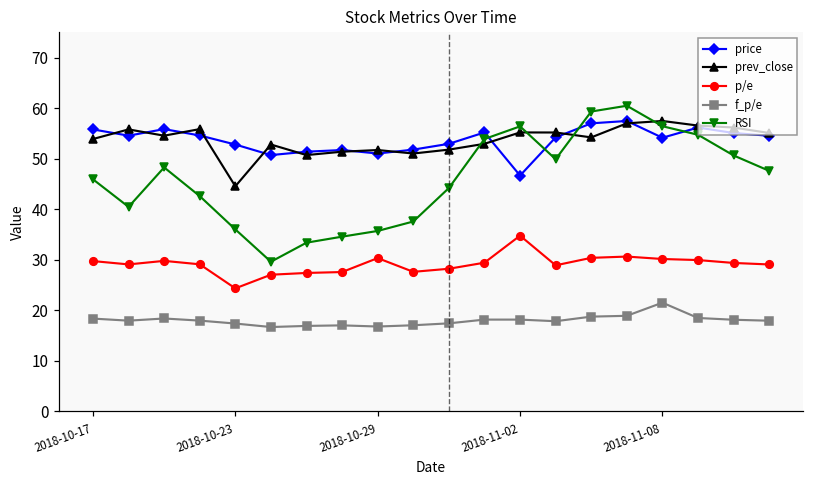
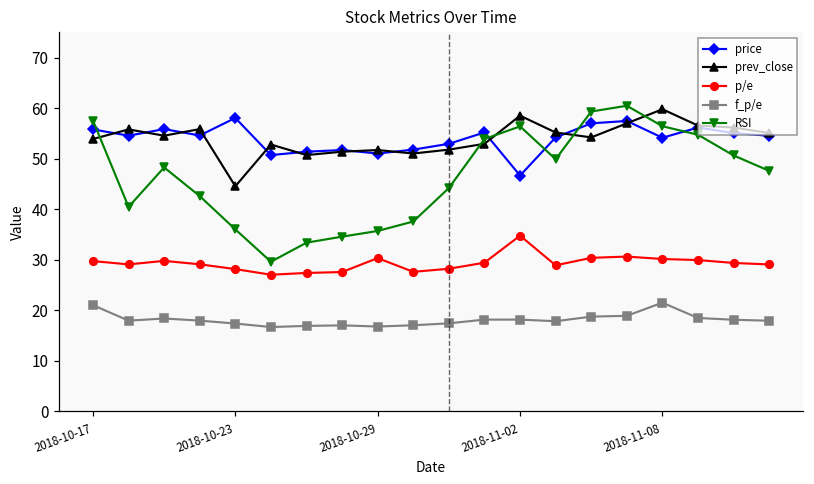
f_p/e, 2018-10-17: 18 -> 21
RSI, 2018-10-17: 46 -> 58
price, 2018-10-23: 53 -> 58
p/e, 2018-10-23: 24 -> 28
prev_close, 2018-11-02: 55 -> 59
prev_close, 2018-11-08: 57 -> 60
